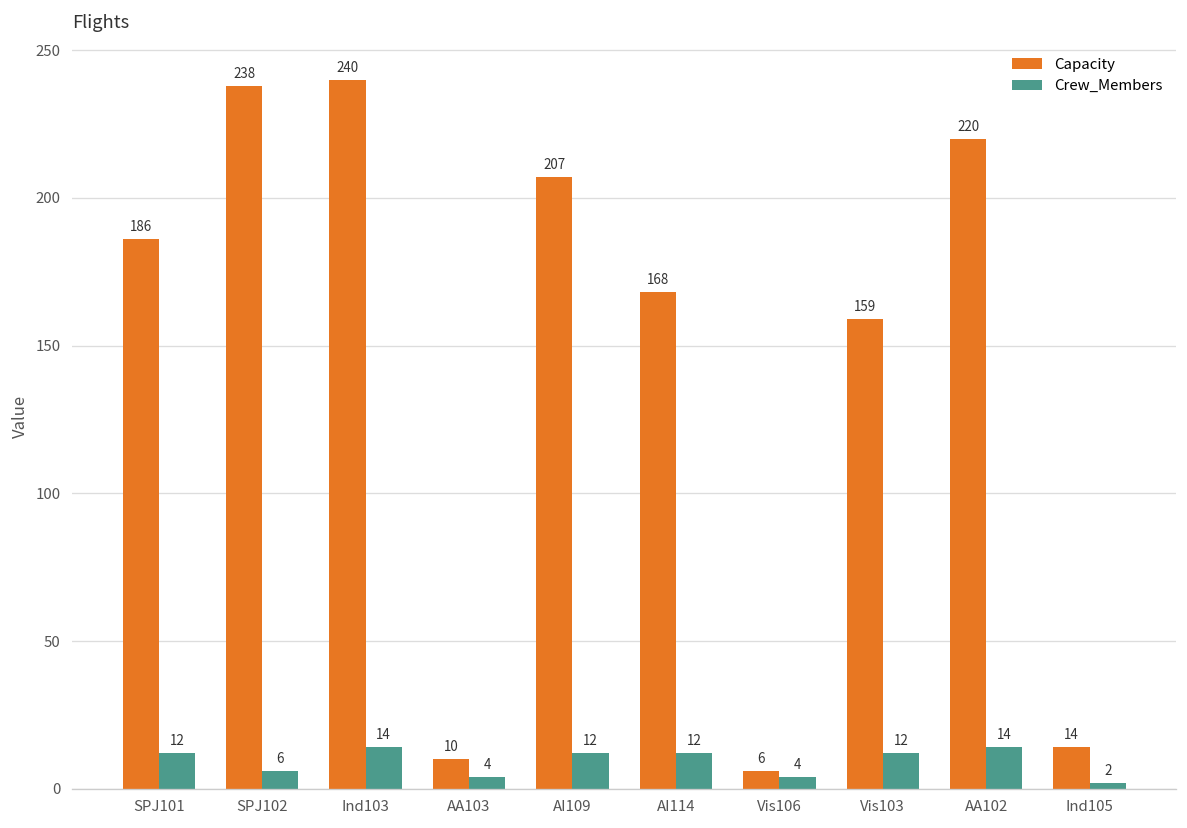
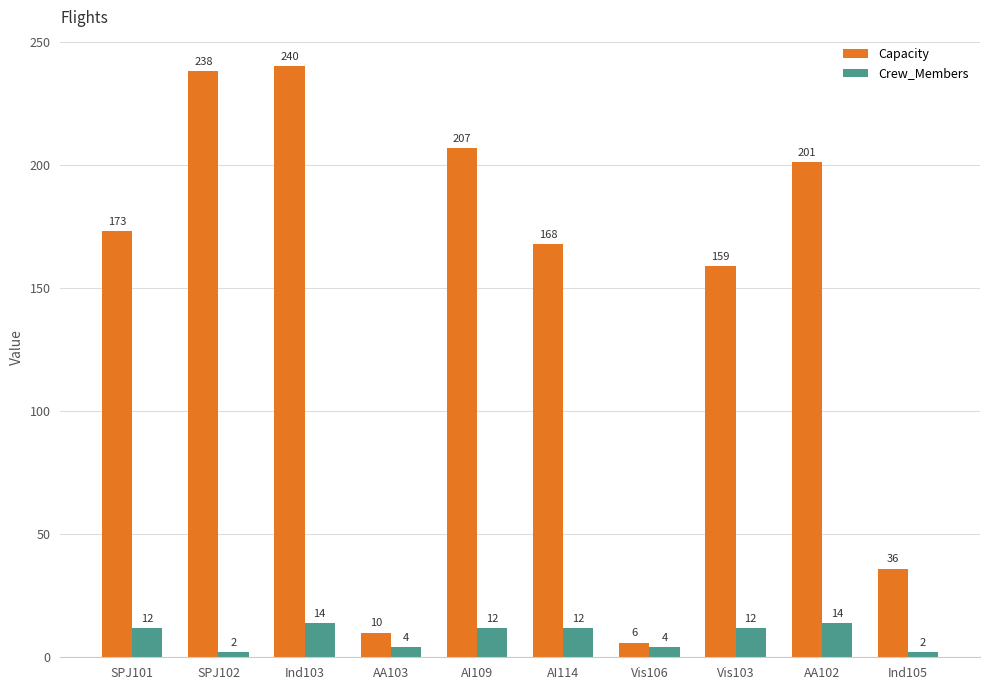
Capacity, SPJ101: 186 -> 173
Crew_Members, SPJ102: 6 -> 2
Capacity, AA102: 220 -> 201
Capacity, Ind105: 14 -> 36
